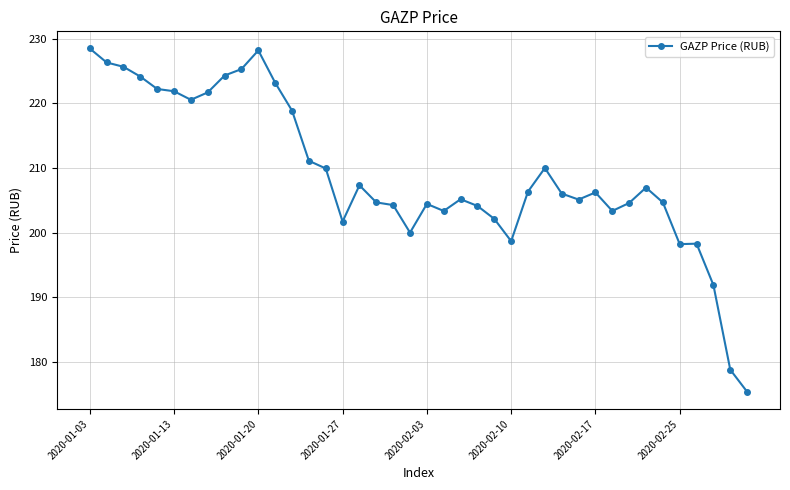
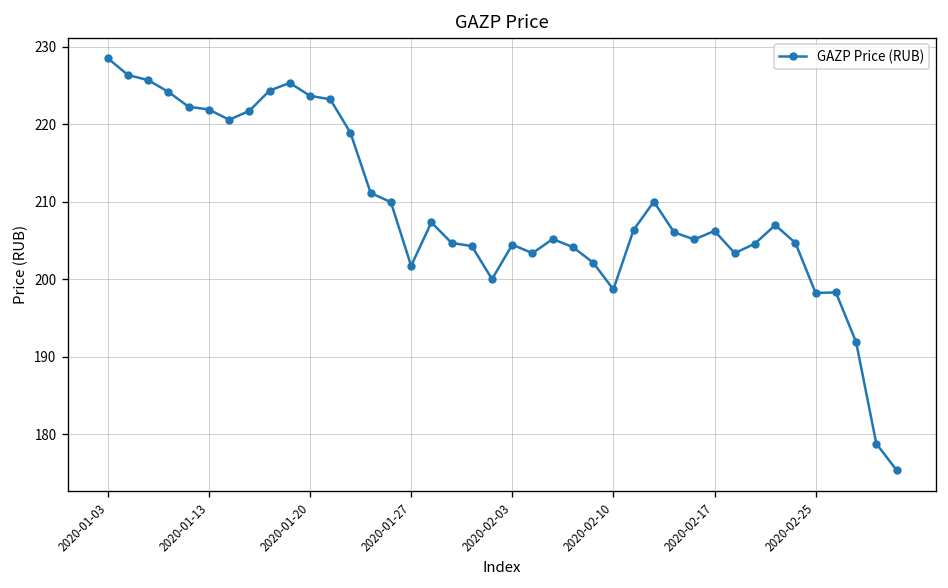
2020-01-20: 228 -> 224
